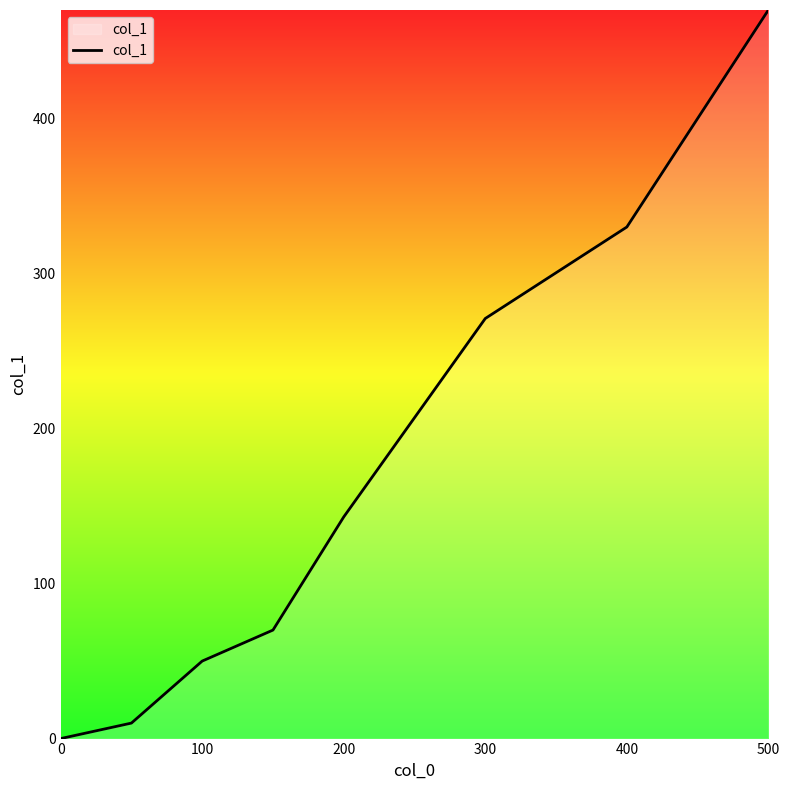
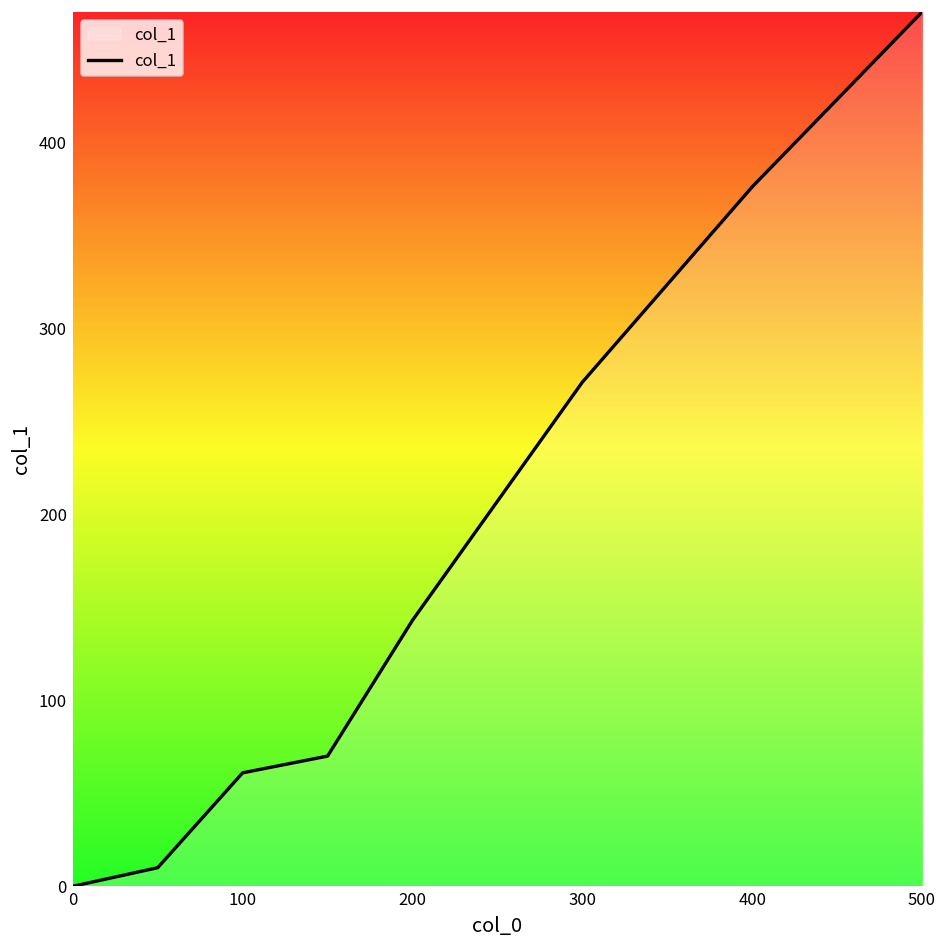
100: 50 -> 61
400: 330 -> 376
